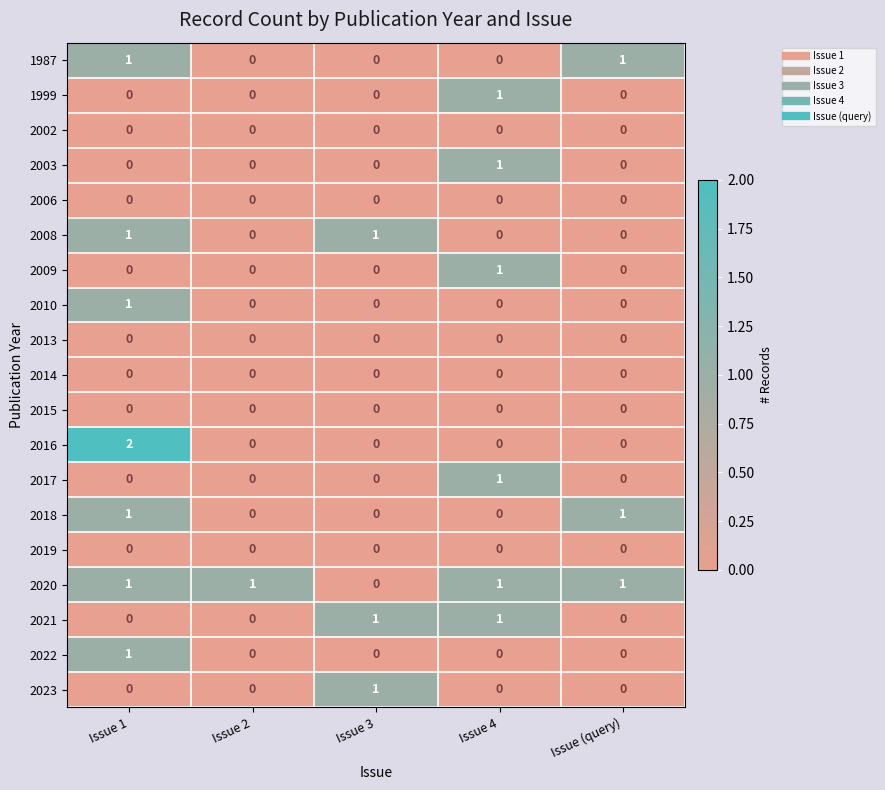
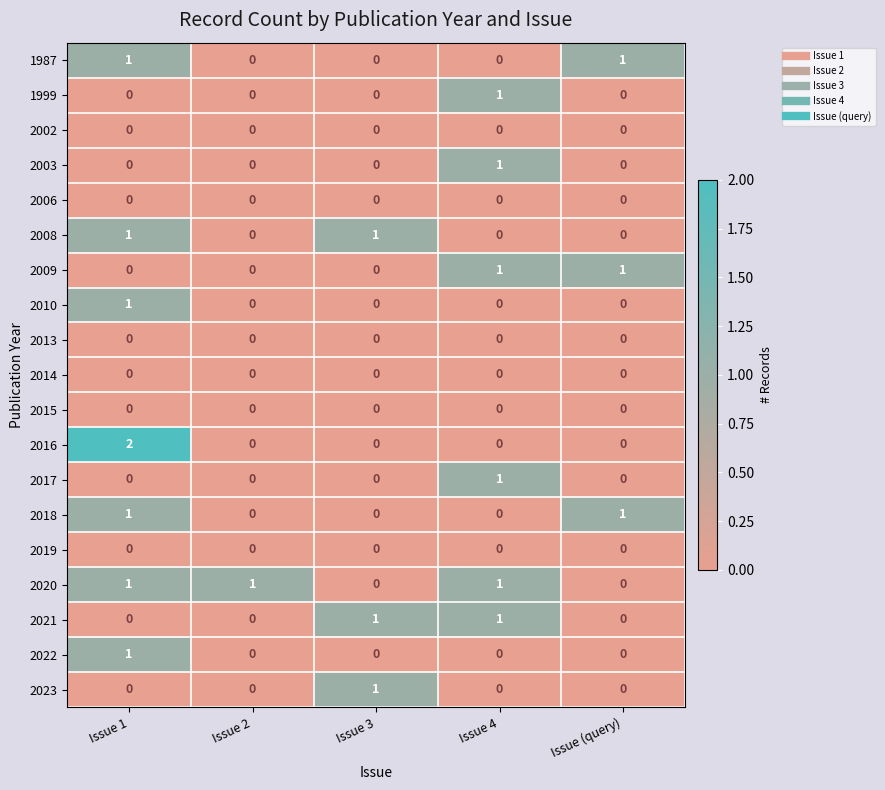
2009, Issue (query): 0 -> 1
2020, Issue (query): 1 -> 0
